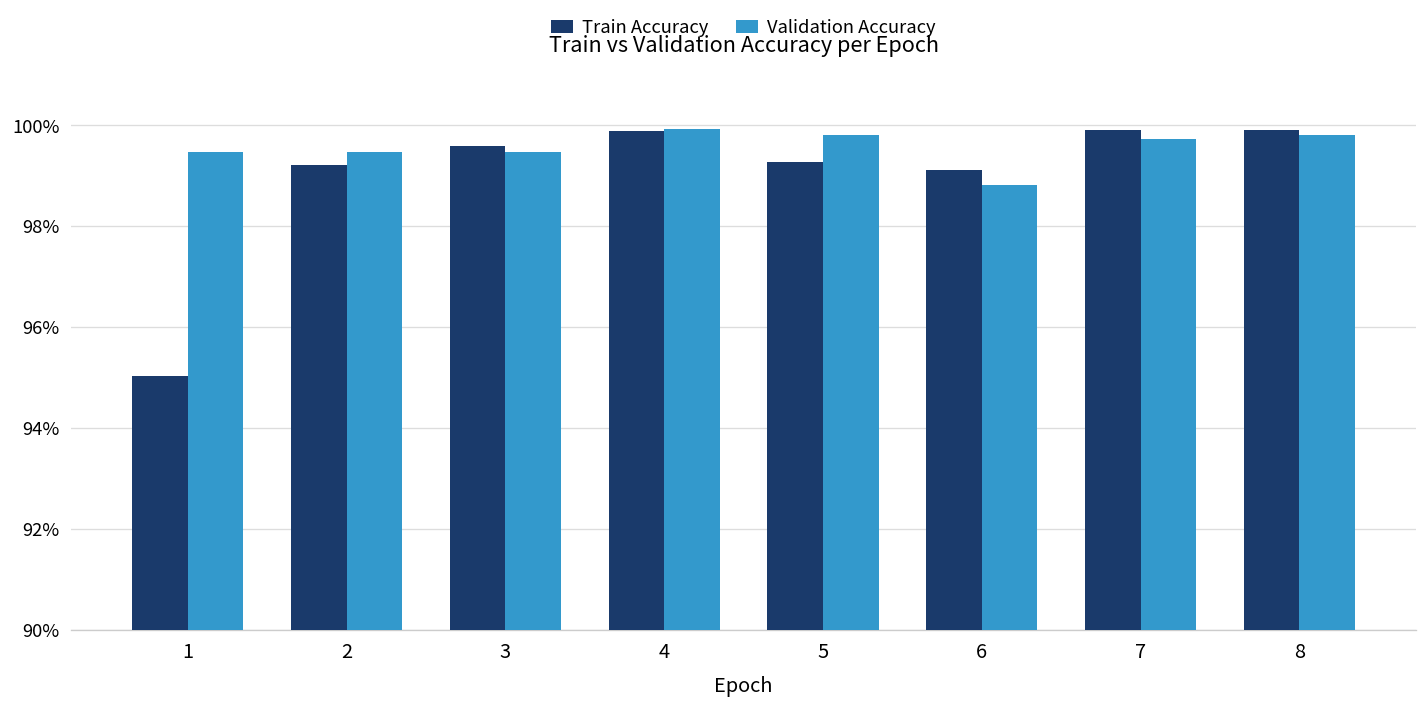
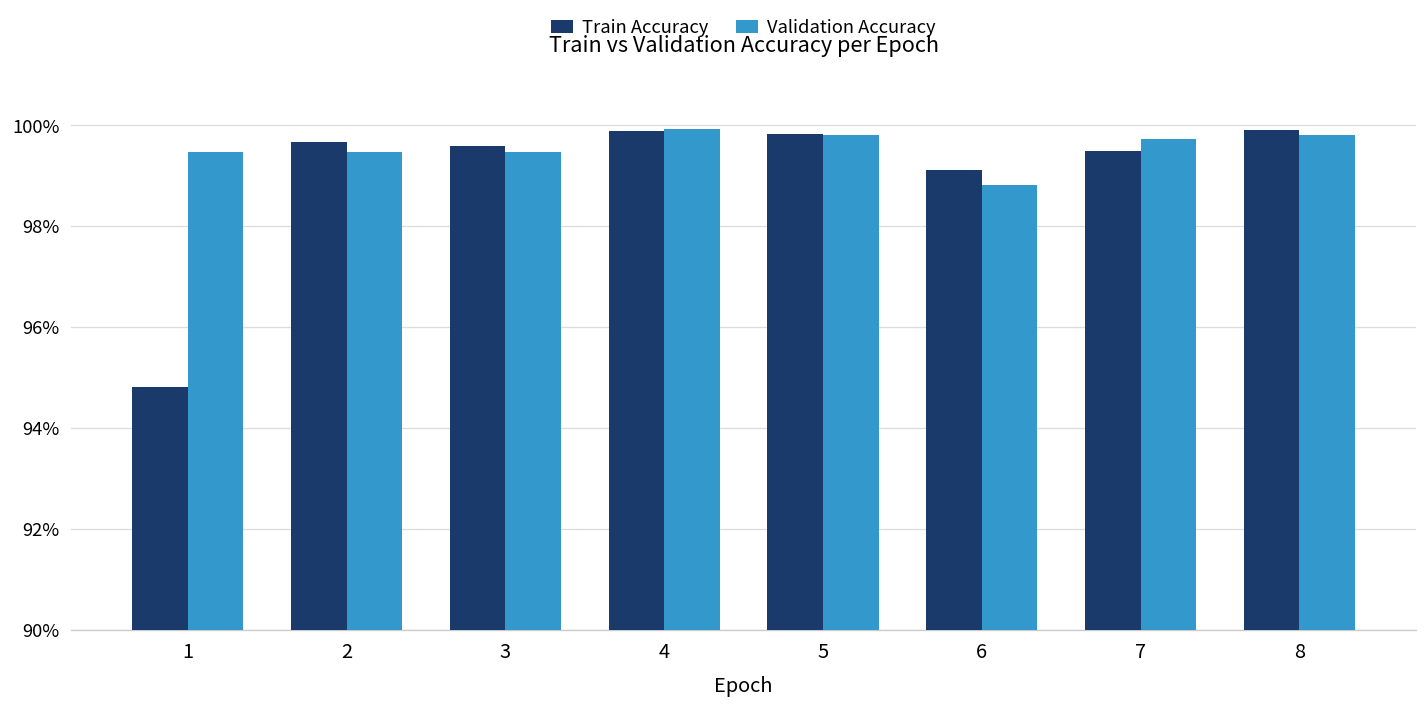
Train Accuracy, 1: 95.0% -> 94.8%
Train Accuracy, 2: 99.2% -> 99.7%
Train Accuracy, 5: 99.3% -> 99.8%
Train Accuracy, 7: 99.9% -> 99.5%
